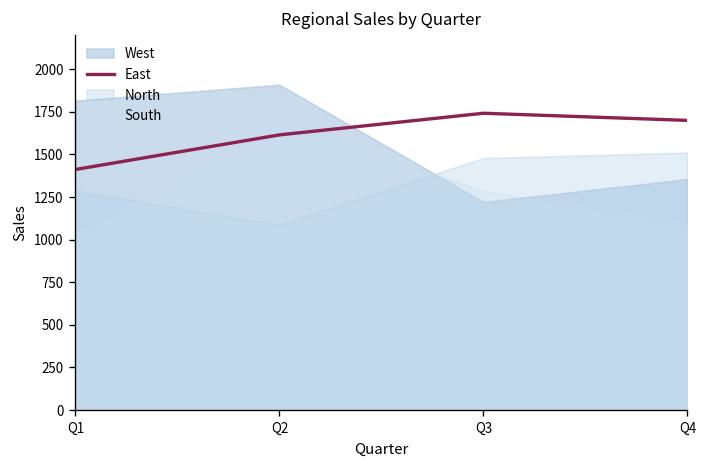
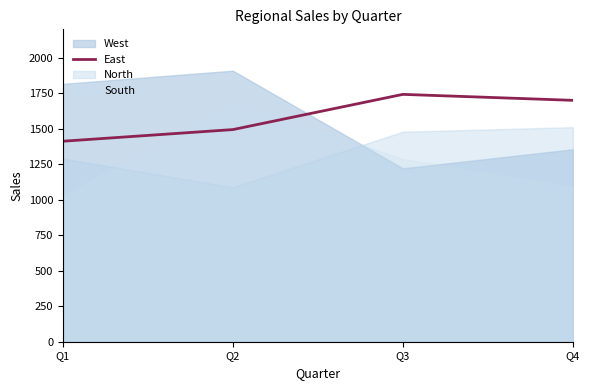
East, Q2: 1620 -> 1490
